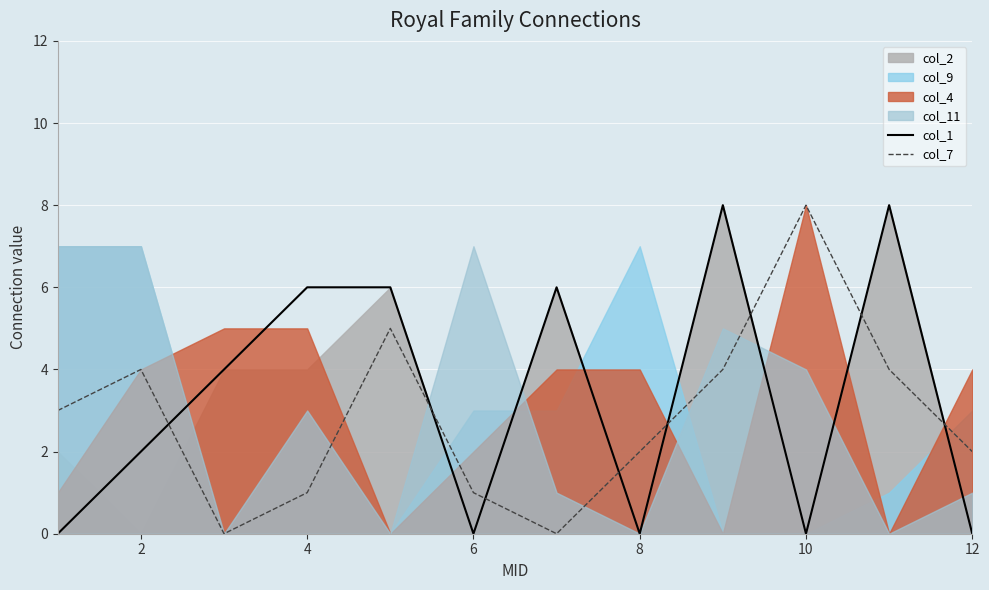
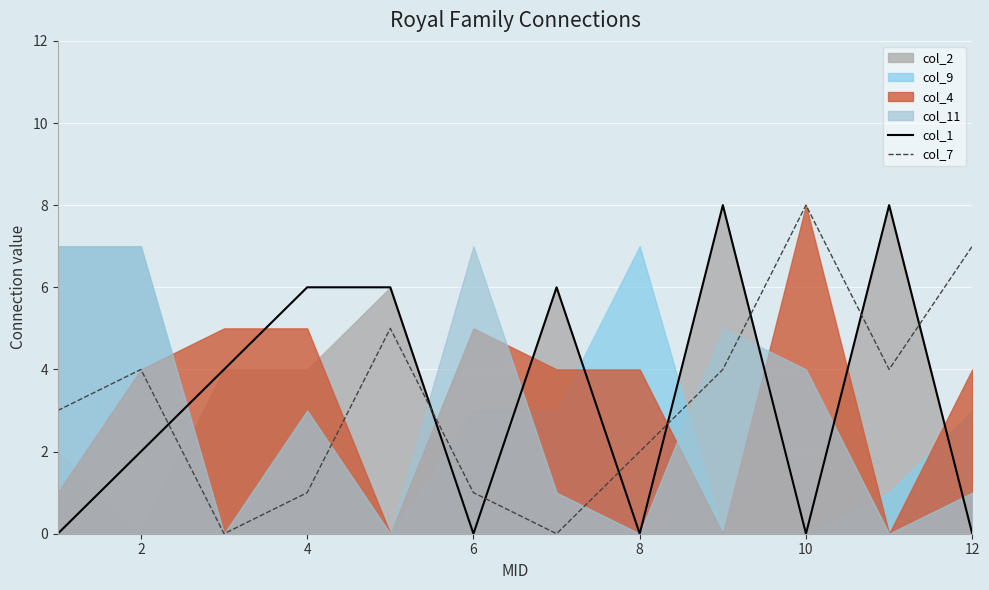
col_4, 6: 2 -> 5
col_7, 12: 2 -> 7
